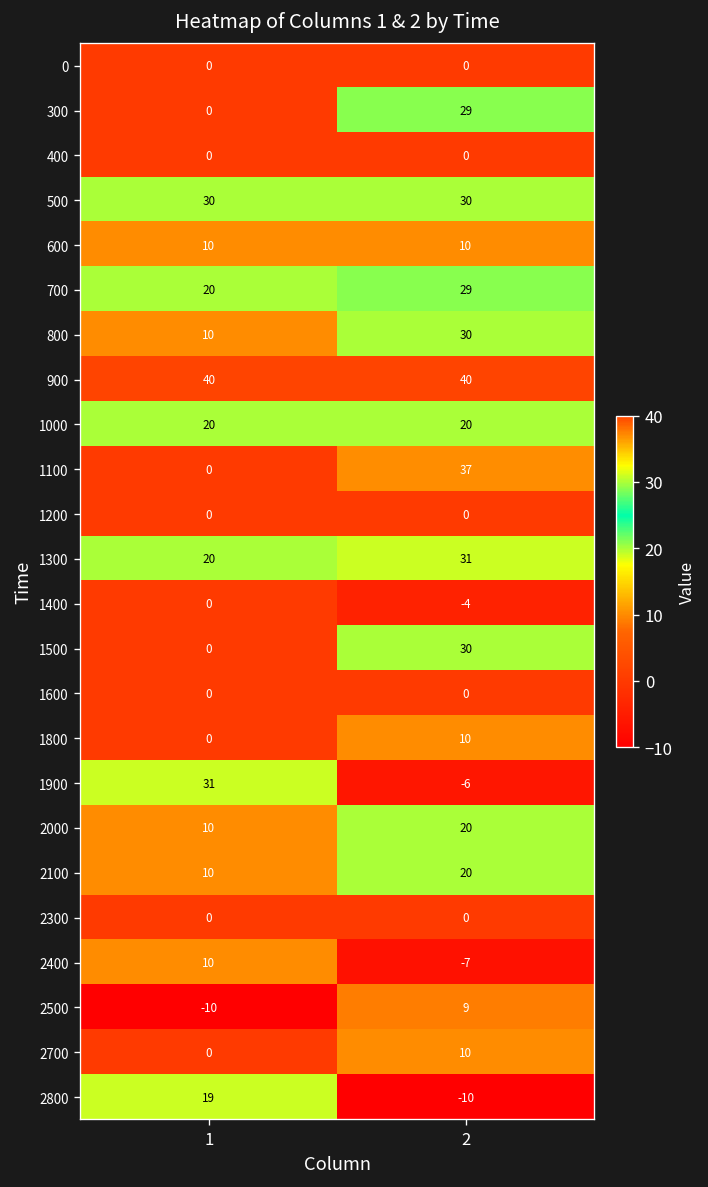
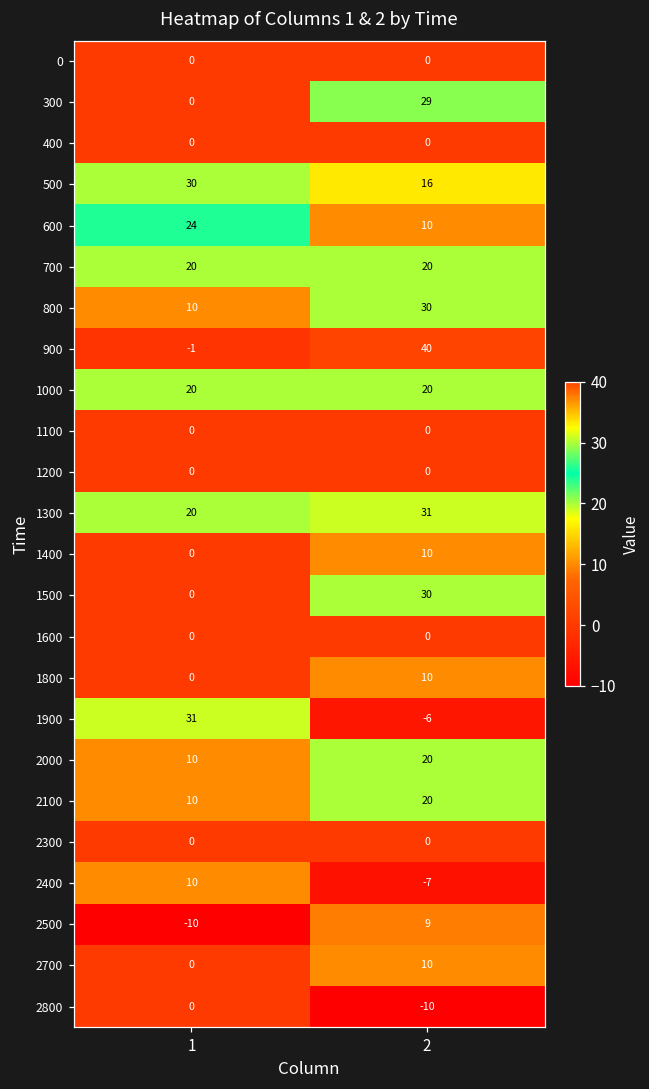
500, 2: 30 -> 16
600, 1: 10 -> 24
700, 2: 29 -> 20
900, 1: 40 -> -1
1100, 2: 37 -> 0
1400, 2: -4 -> 10
2800, 1: 19 -> 0
